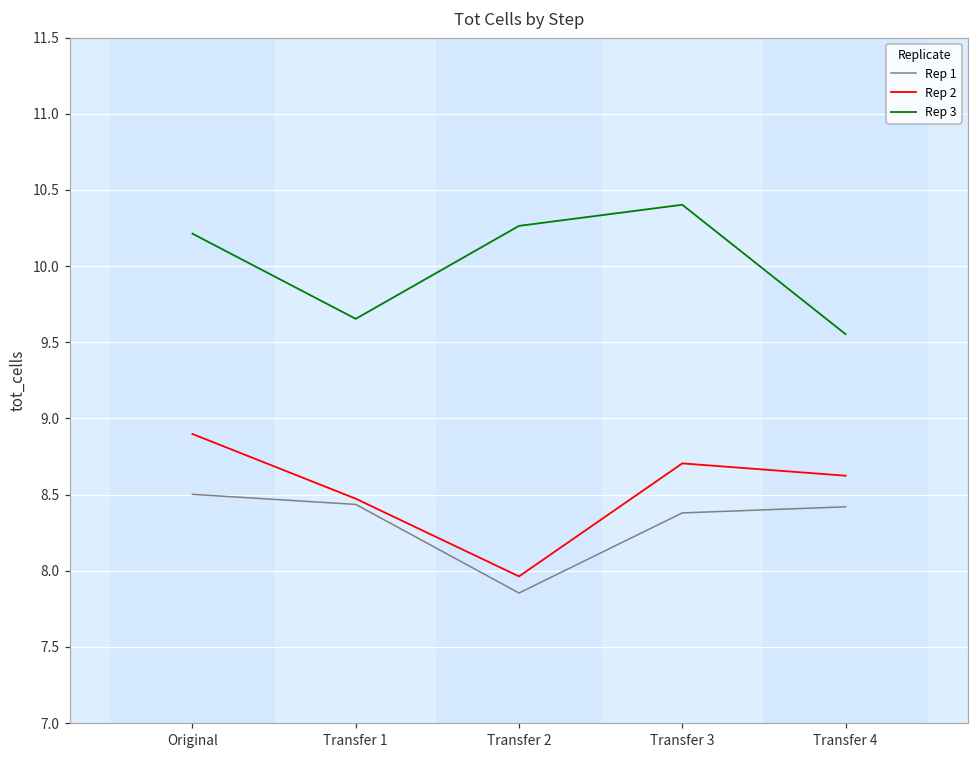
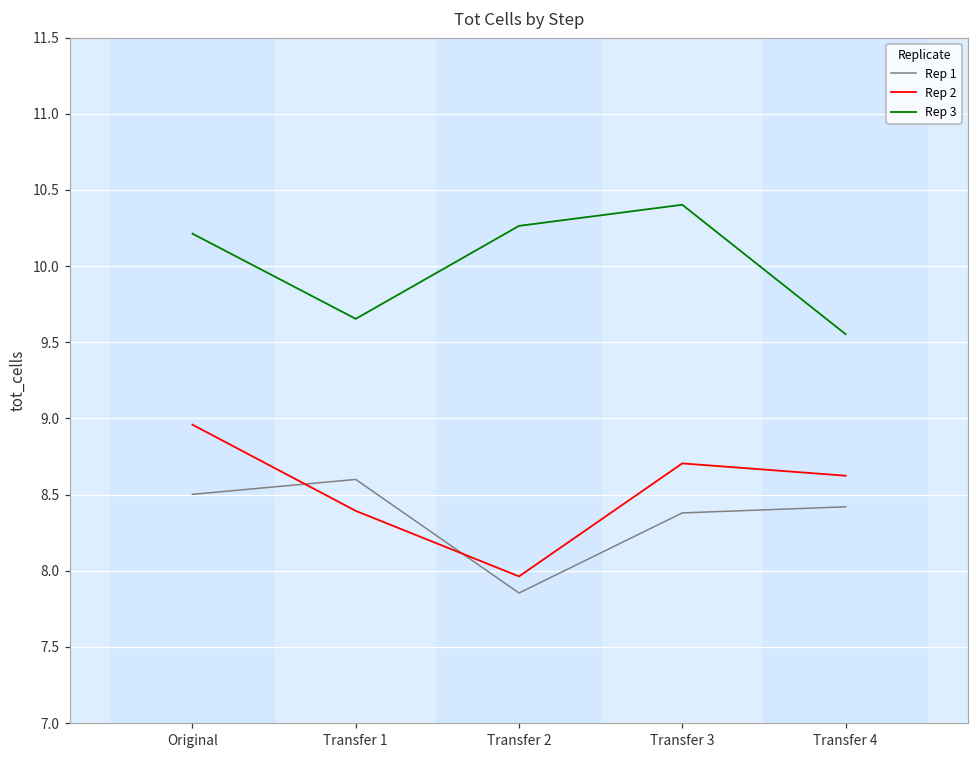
Rep 2, Original: 8.90 -> 8.96
Rep 1, Transfer 1: 8.44 -> 8.60
Rep 2, Transfer 1: 8.47 -> 8.39
